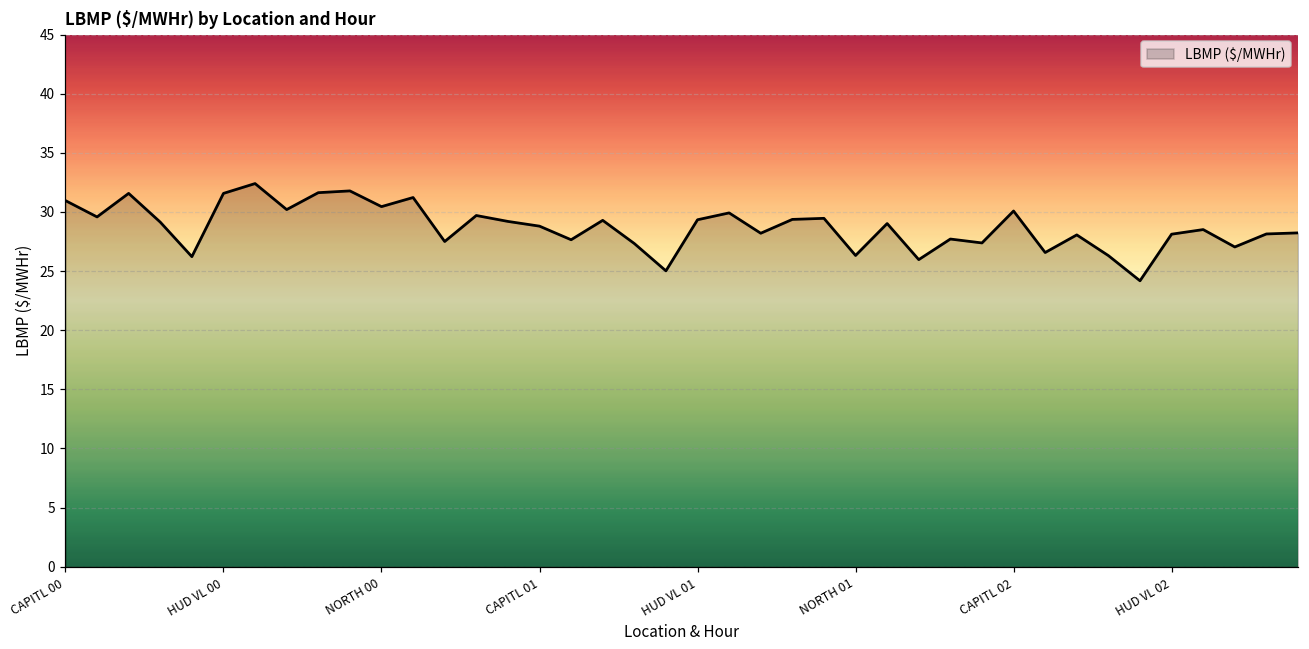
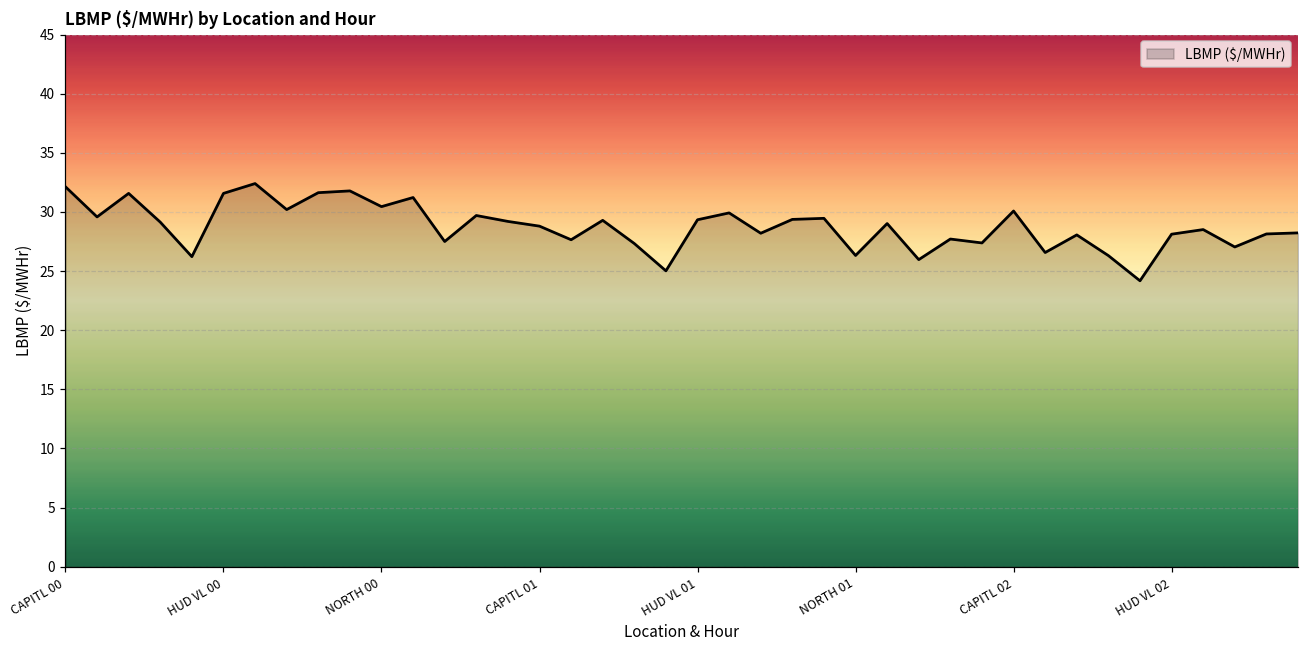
CAPITL 00: 31.0 -> 32.1
